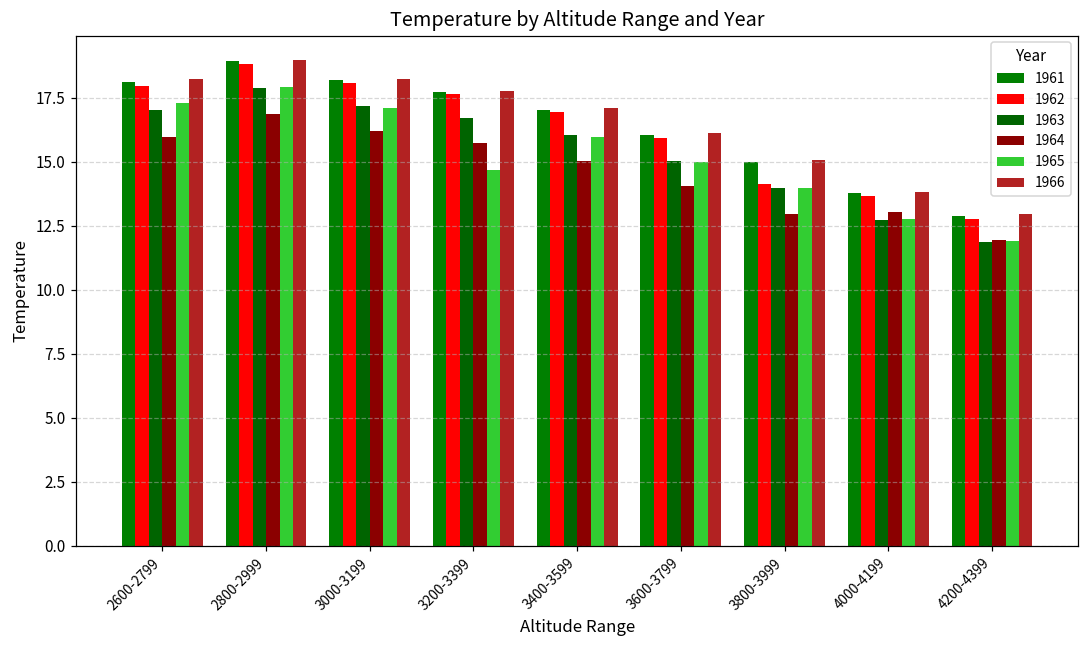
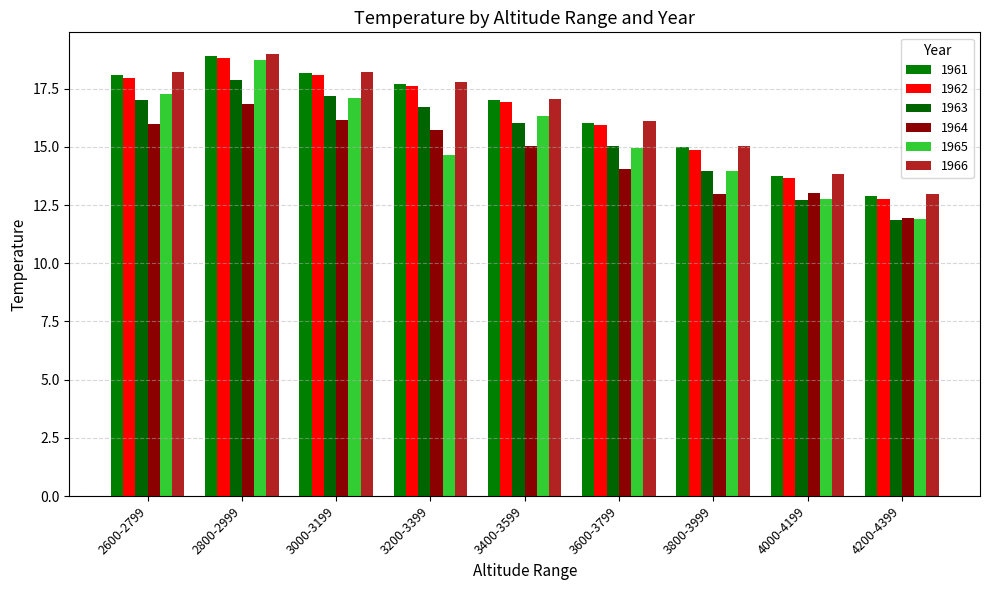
1965, 2800-2999: 17.9 -> 18.7
1965, 3400-3599: 15.9 -> 16.3
1962, 3800-3999: 14.1 -> 14.9
